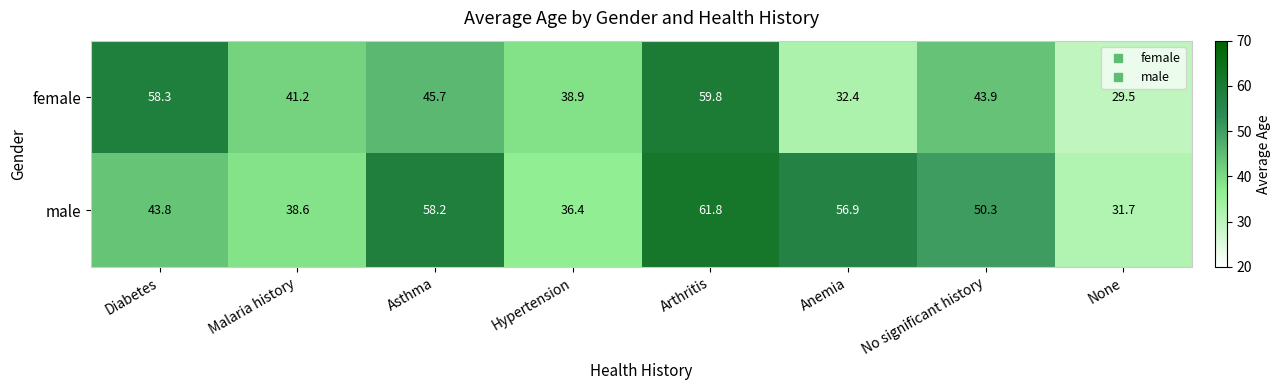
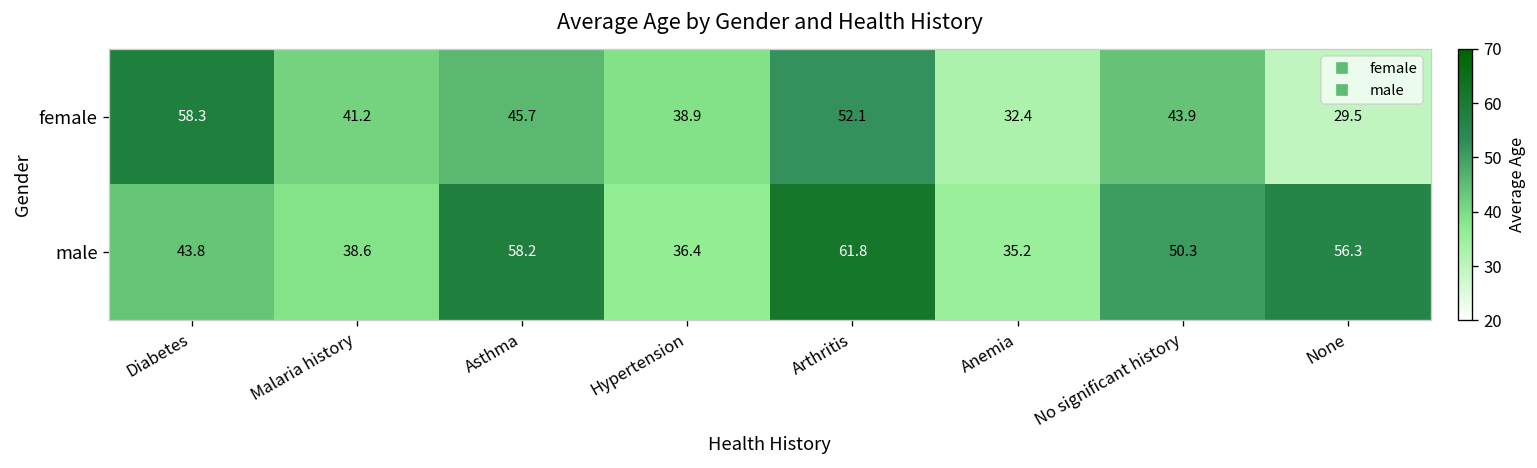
female, Arthritis: 59.8 -> 52.1
male, Anemia: 56.9 -> 35.2
male, None: 31.7 -> 56.3
